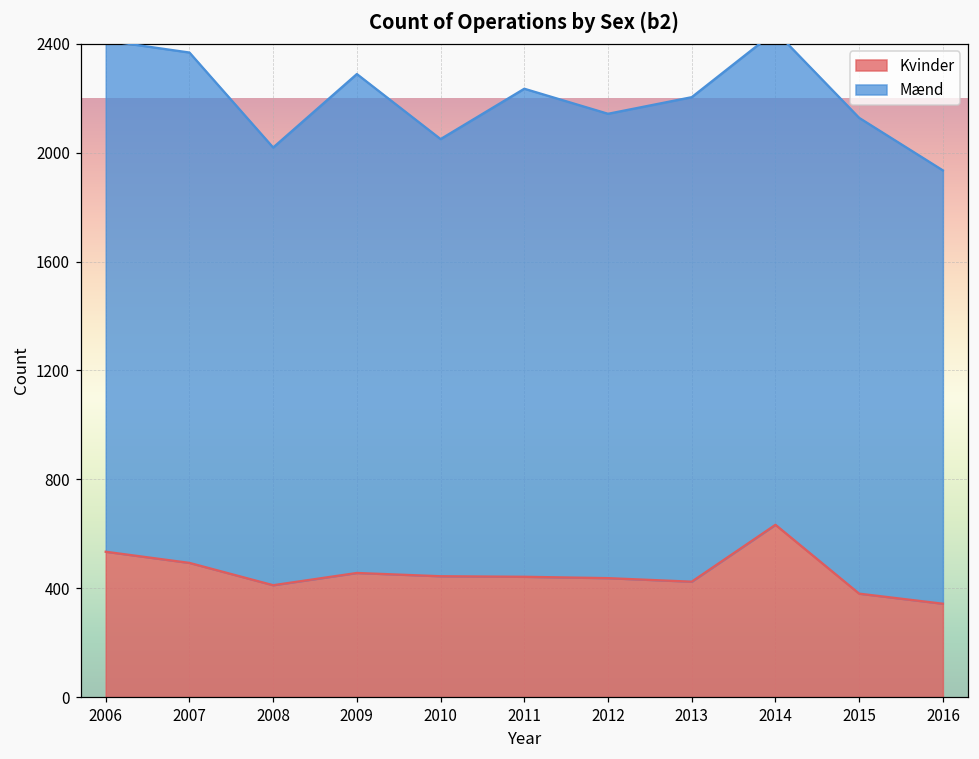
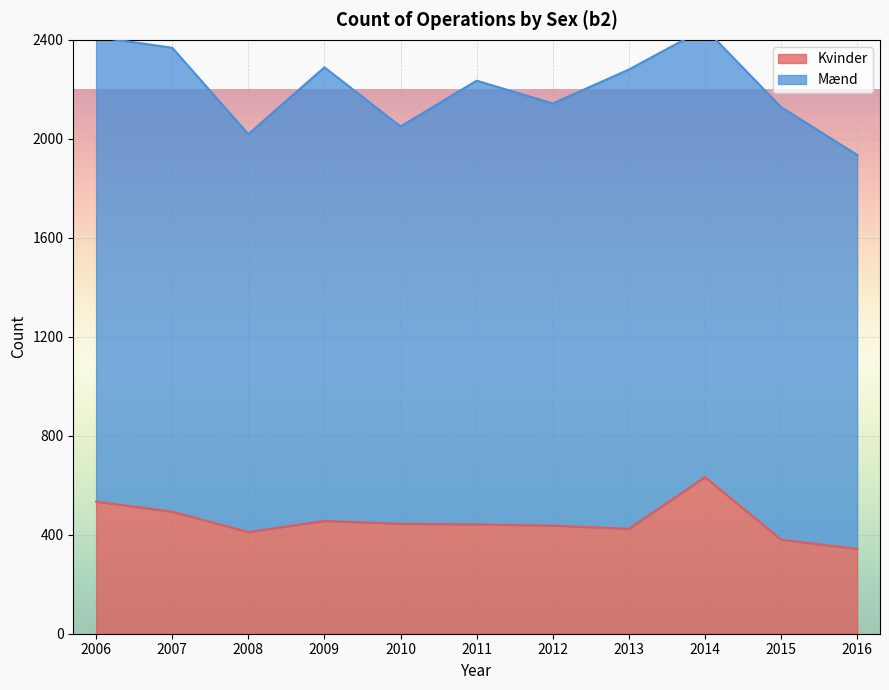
Mænd, 2013: 1780 -> 1860
